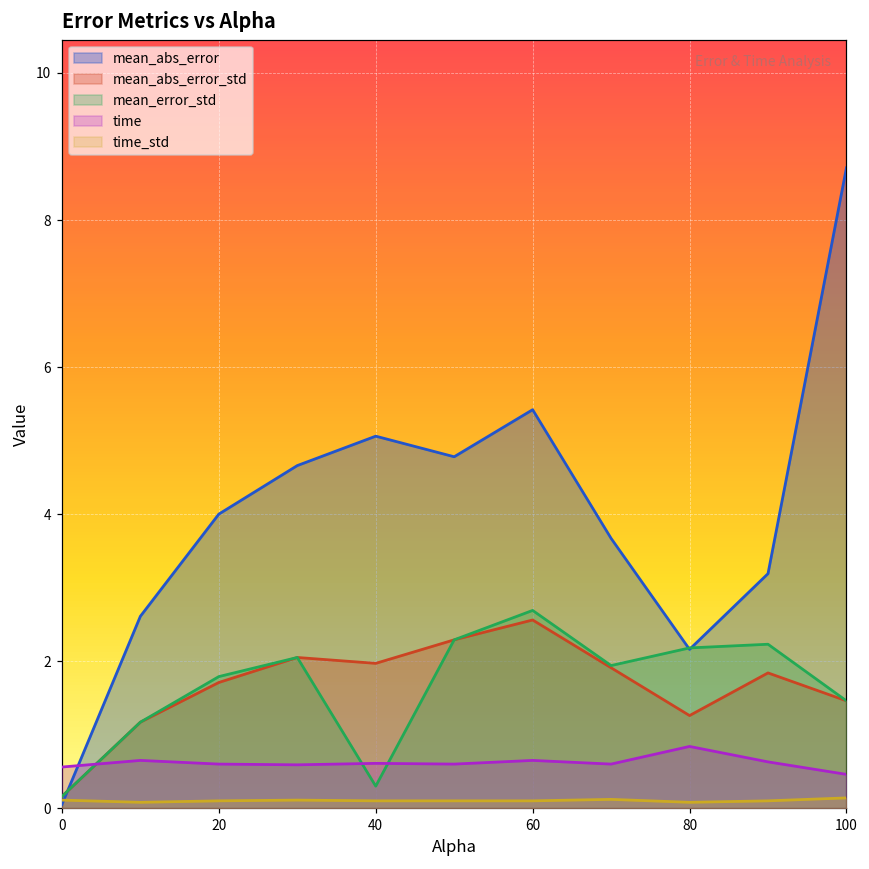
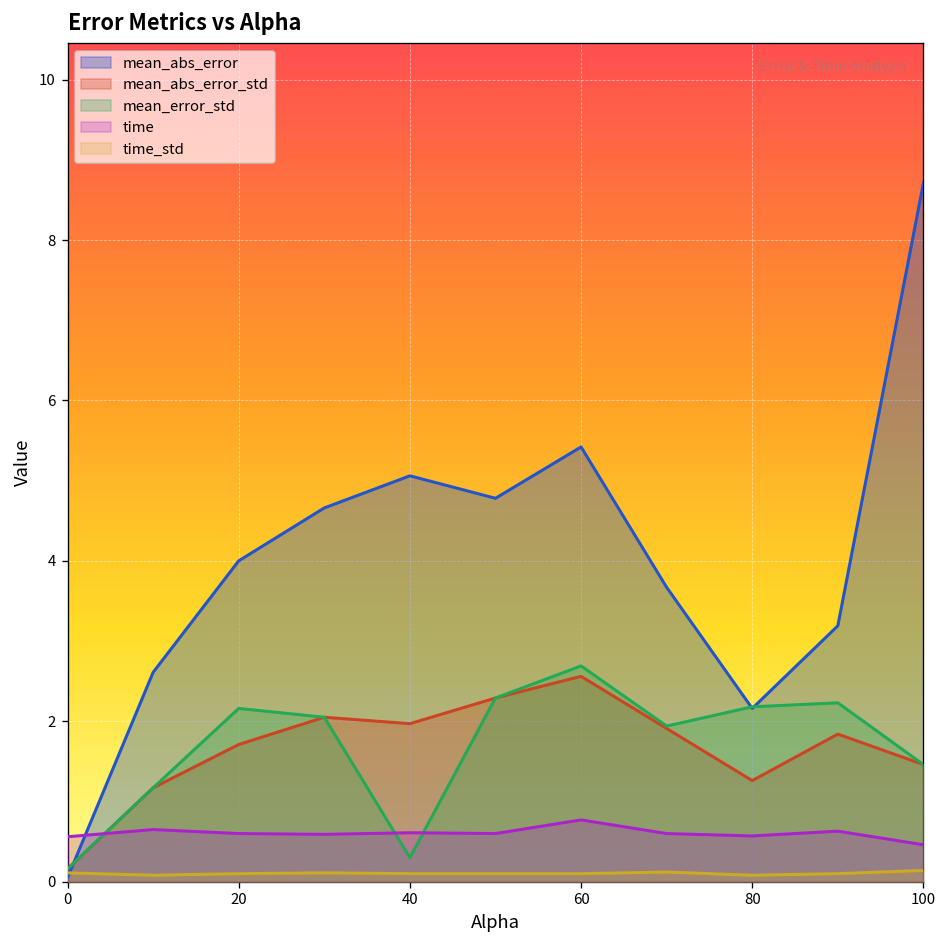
mean_error_std, 20: 1.8 -> 2.2
time, 60: 0.7 -> 0.8
time, 80: 0.8 -> 0.6
